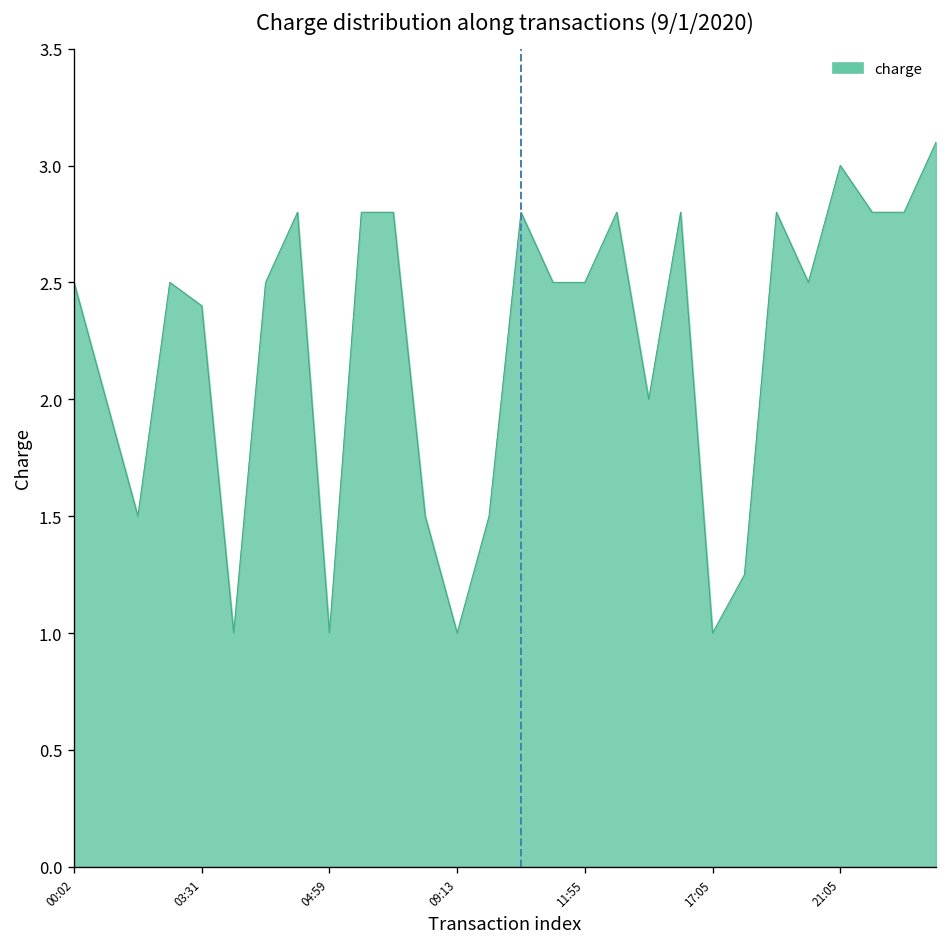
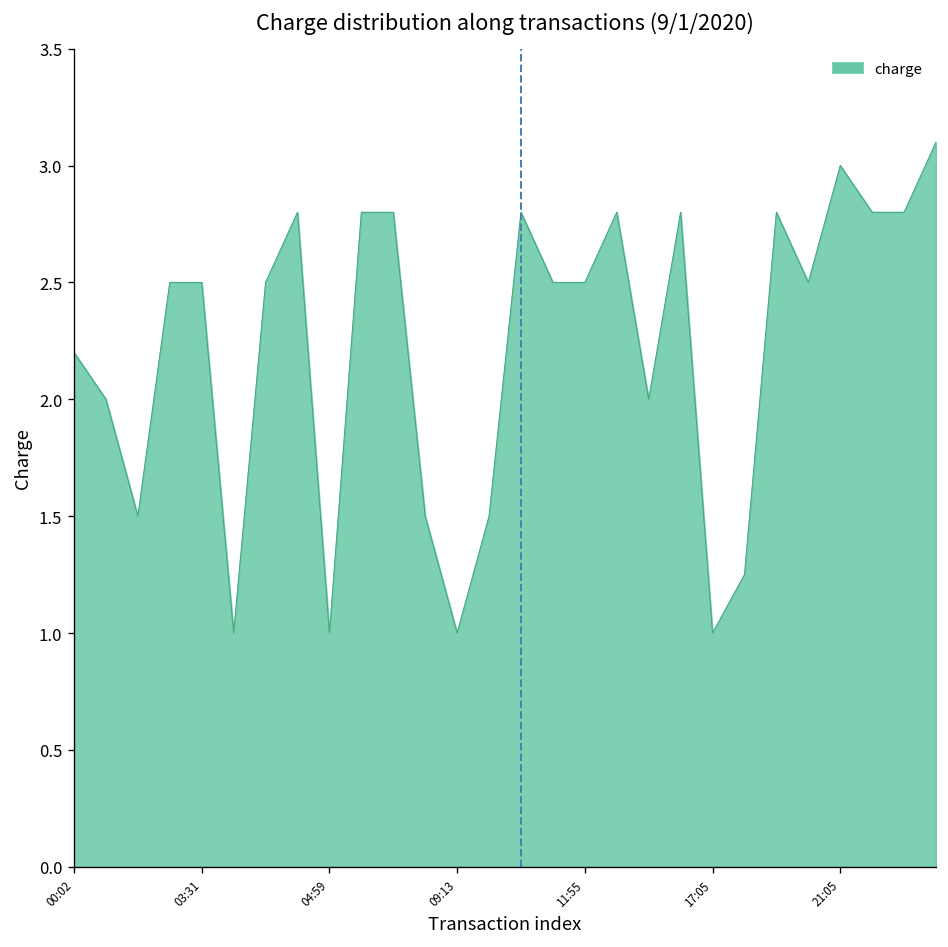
00:02: 2.5 -> 2.2
03:31: 2.4 -> 2.5
